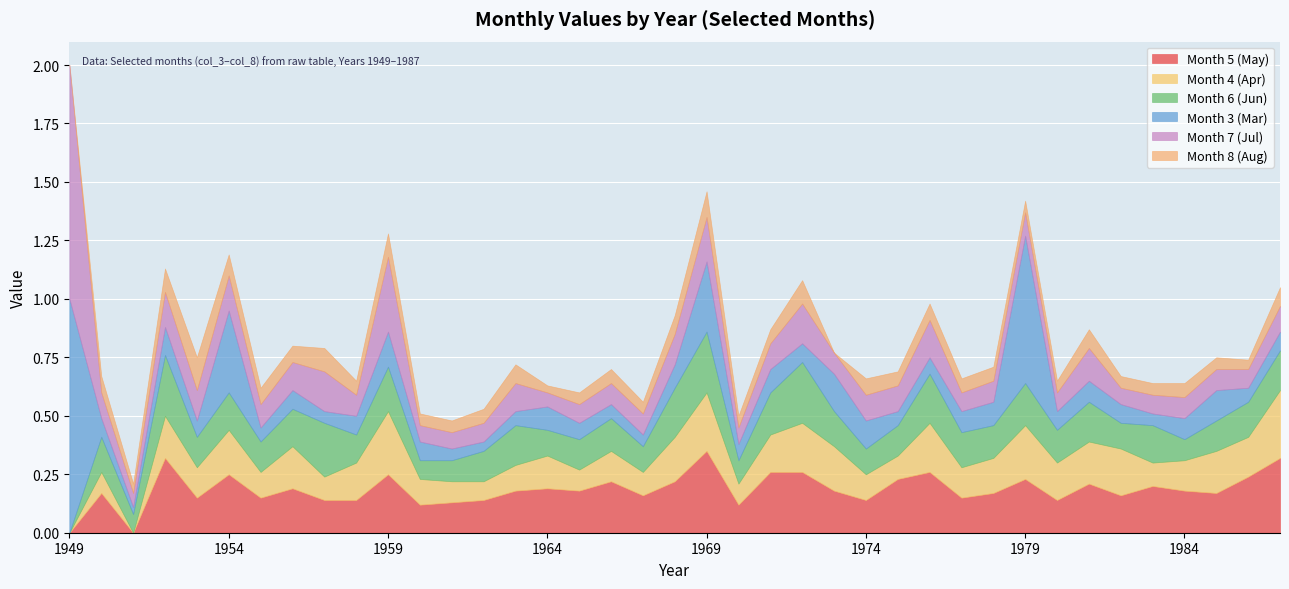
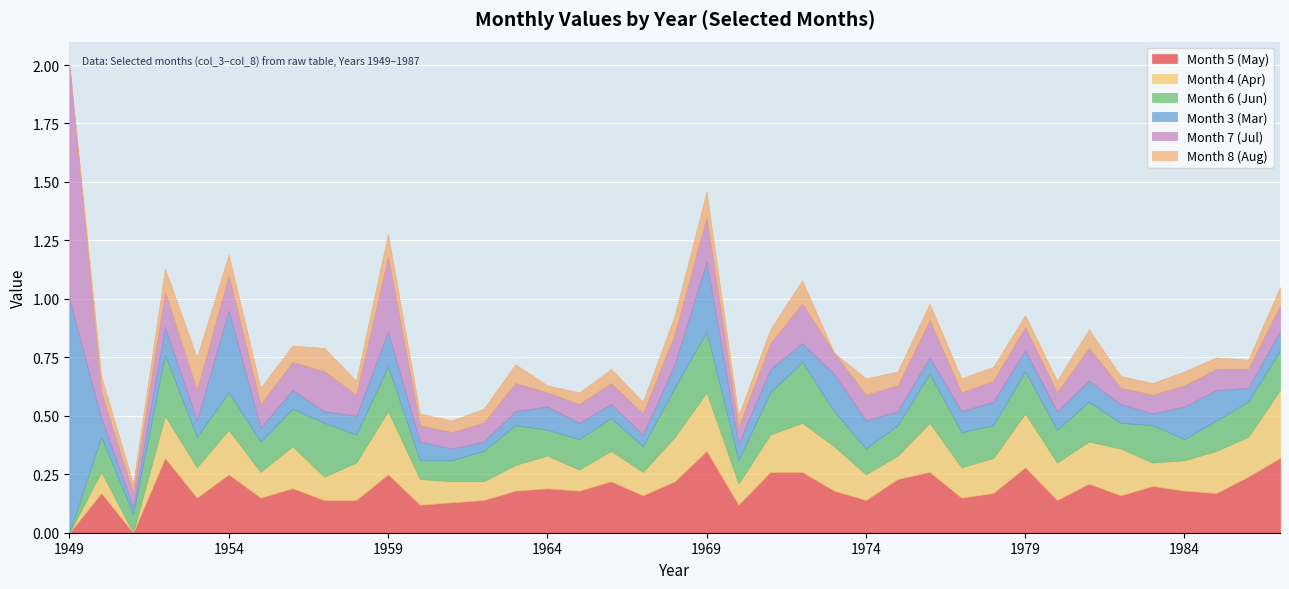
Month 5 (May), 1979: 0.23 -> 0.28
Month 3 (Mar), 1979: 0.63 -> 0.09
Month 3 (Mar), 1984: 0.09 -> 0.14
